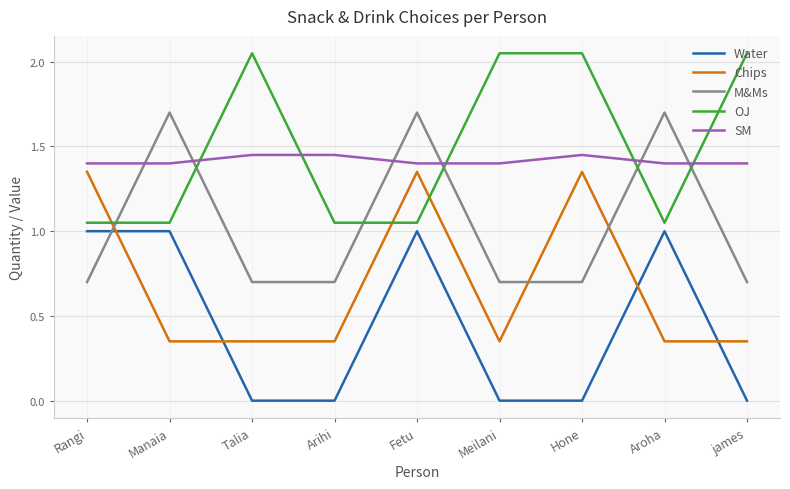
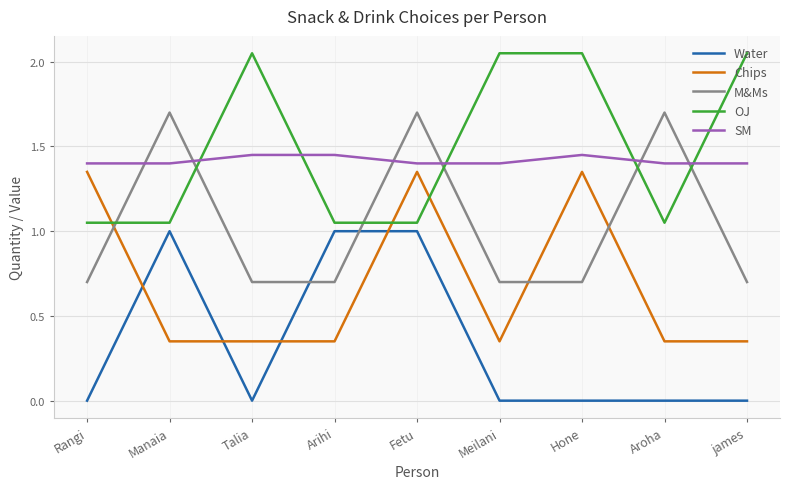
Water, Rangi: 1 -> 0
Water, Arihi: 0 -> 1
Water, Aroha: 1 -> 0
